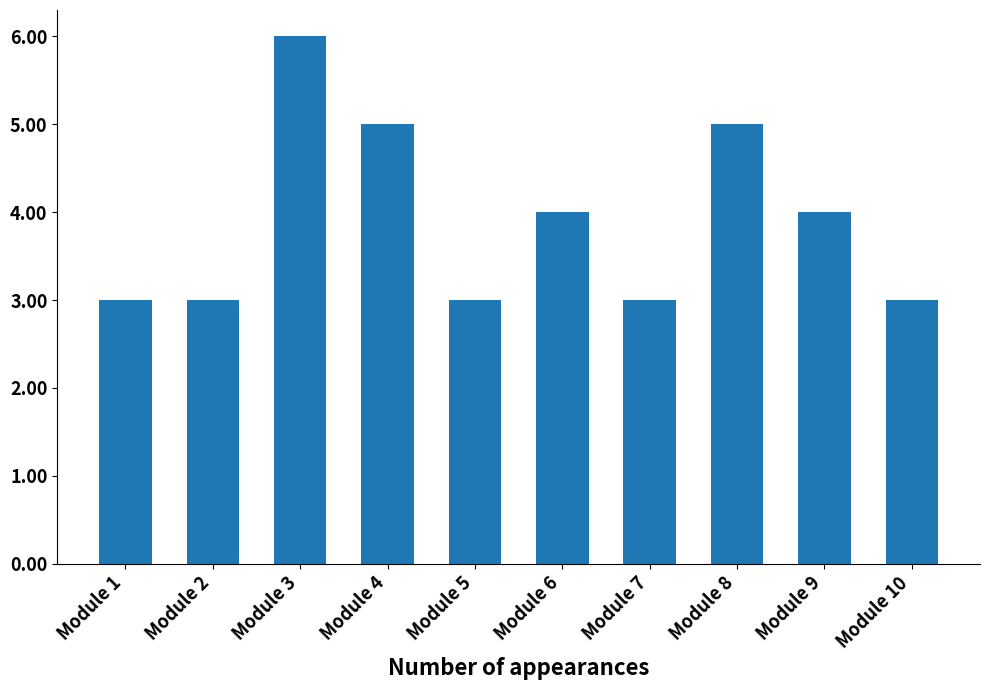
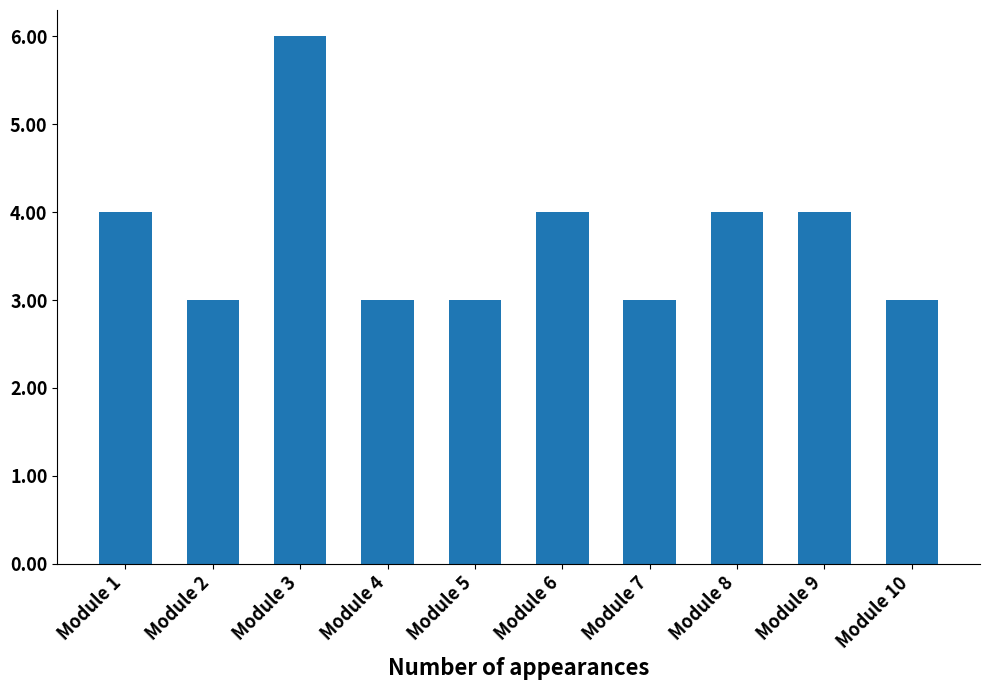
Module 1: 3 -> 4
Module 4: 5 -> 3
Module 8: 5 -> 4
